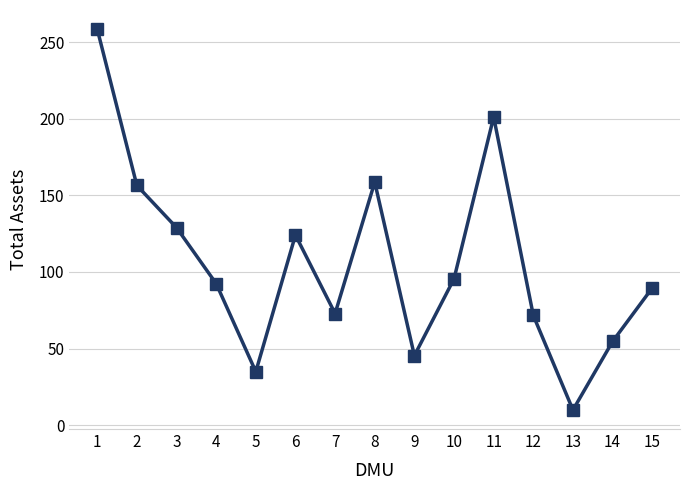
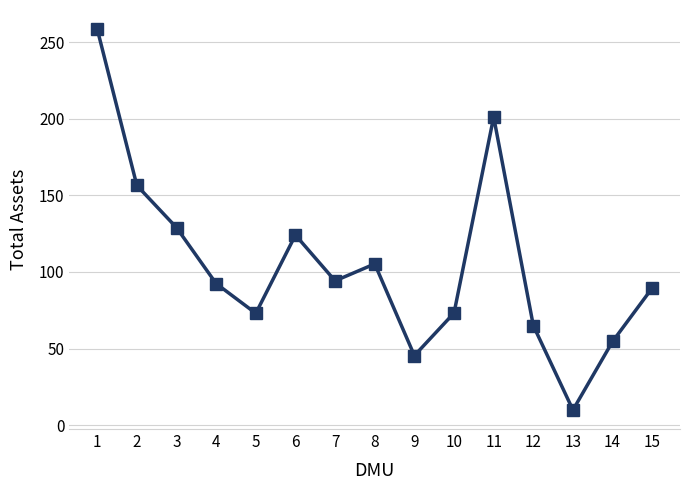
5: 35 -> 73
7: 73 -> 94
8: 159 -> 105
10: 96 -> 73
12: 72 -> 65
